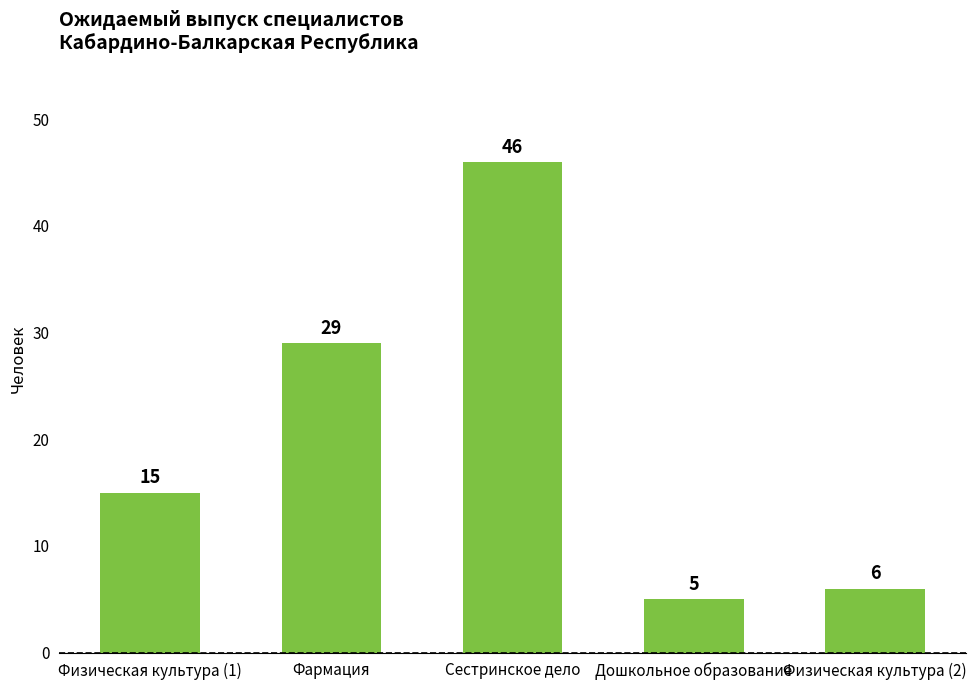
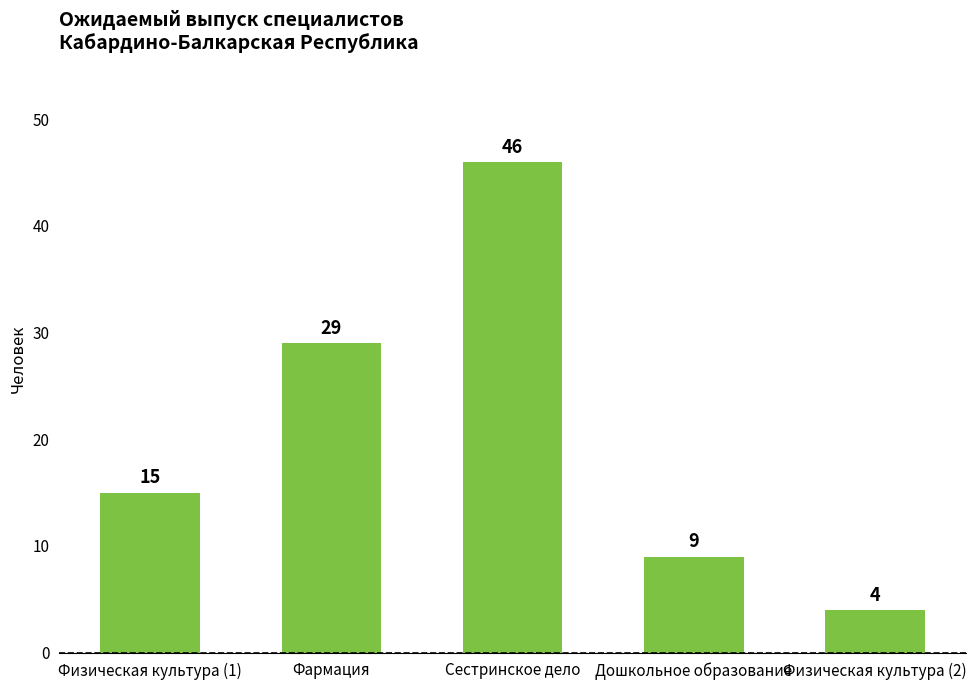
Дошкольное образование: 5 -> 9
Физическая культура (2): 6 -> 4
